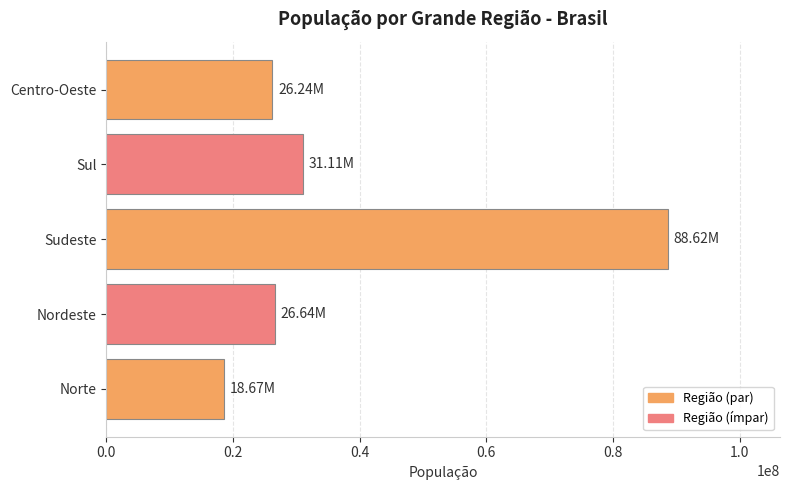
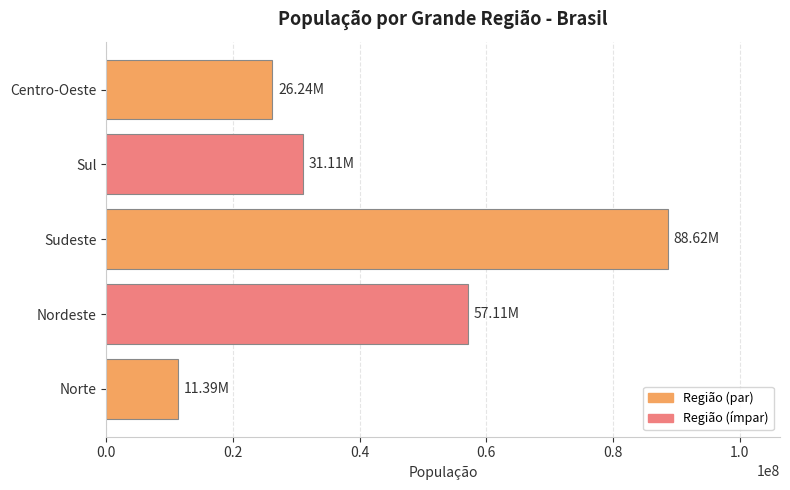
Nordeste: 26.64M -> 57.11M
Norte: 18.67M -> 11.39M
